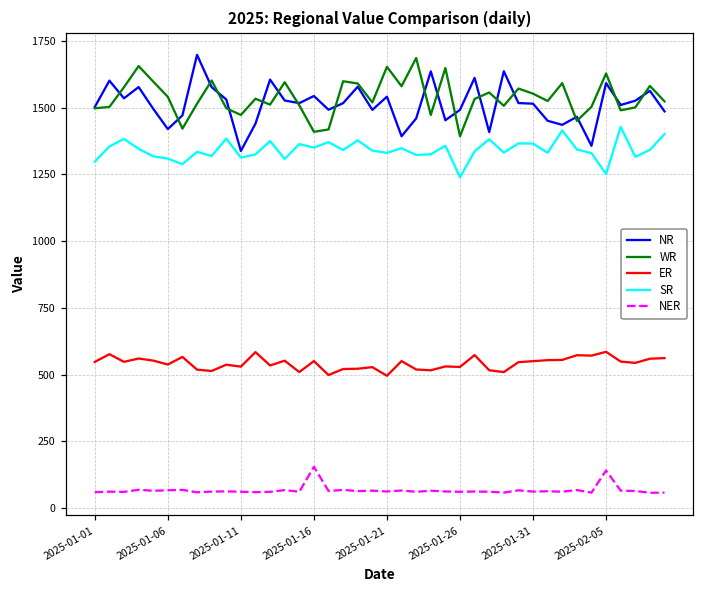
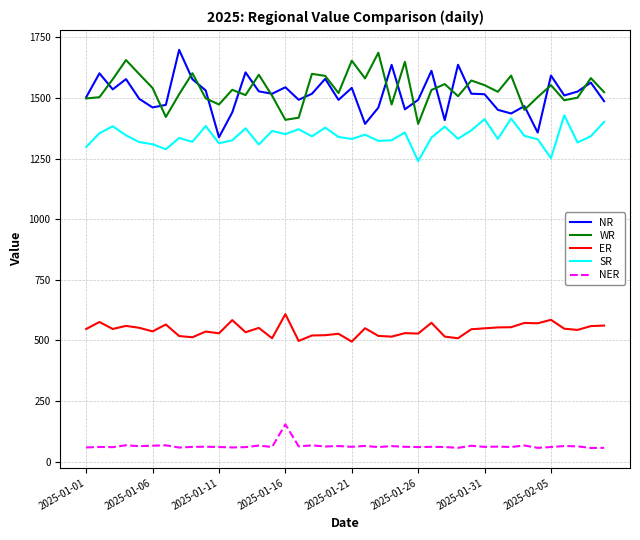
NR, 2025-01-06: 1420 -> 1460
ER, 2025-01-16: 550 -> 610
SR, 2025-01-31: 1370 -> 1410
WR, 2025-02-05: 1630 -> 1550
NER, 2025-02-05: 140 -> 60
